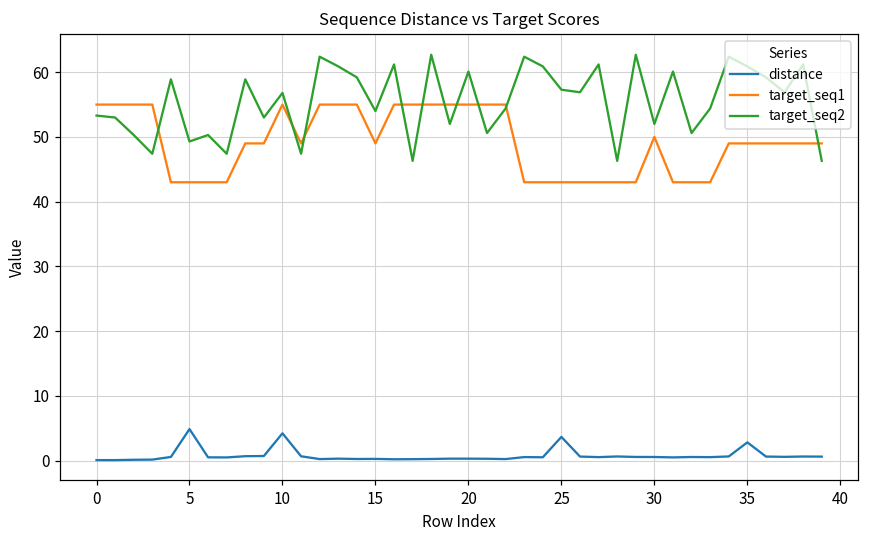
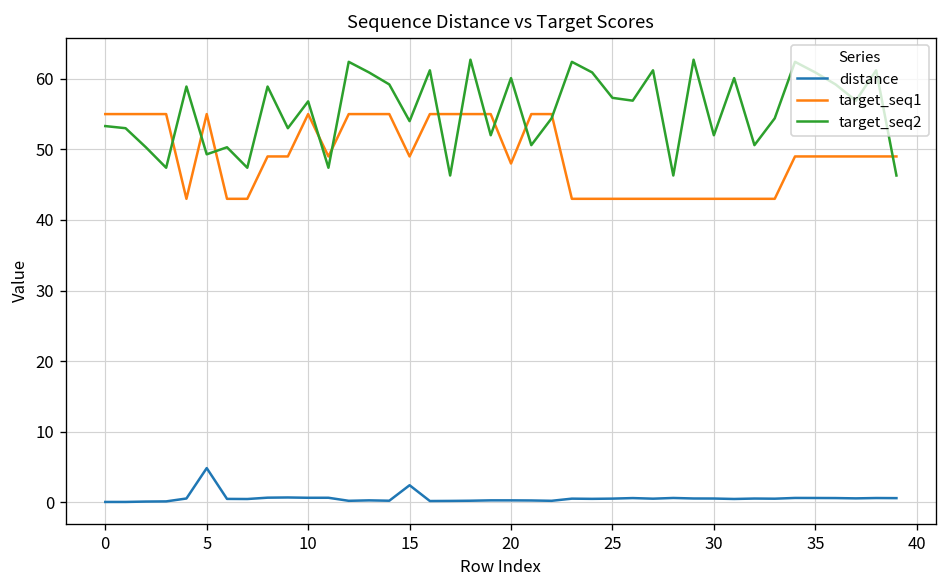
target_seq1, 5: 43 -> 55
distance, 10: 4 -> 1
distance, 15: 0 -> 2
target_seq1, 20: 55 -> 48
distance, 25: 4 -> 1
target_seq1, 30: 50 -> 43
distance, 35: 3 -> 1
